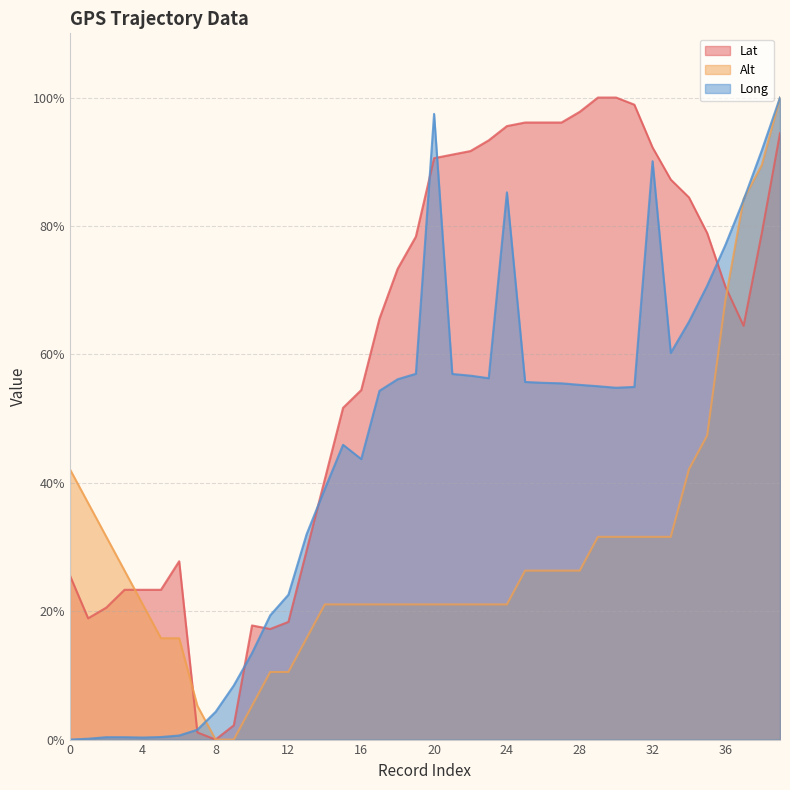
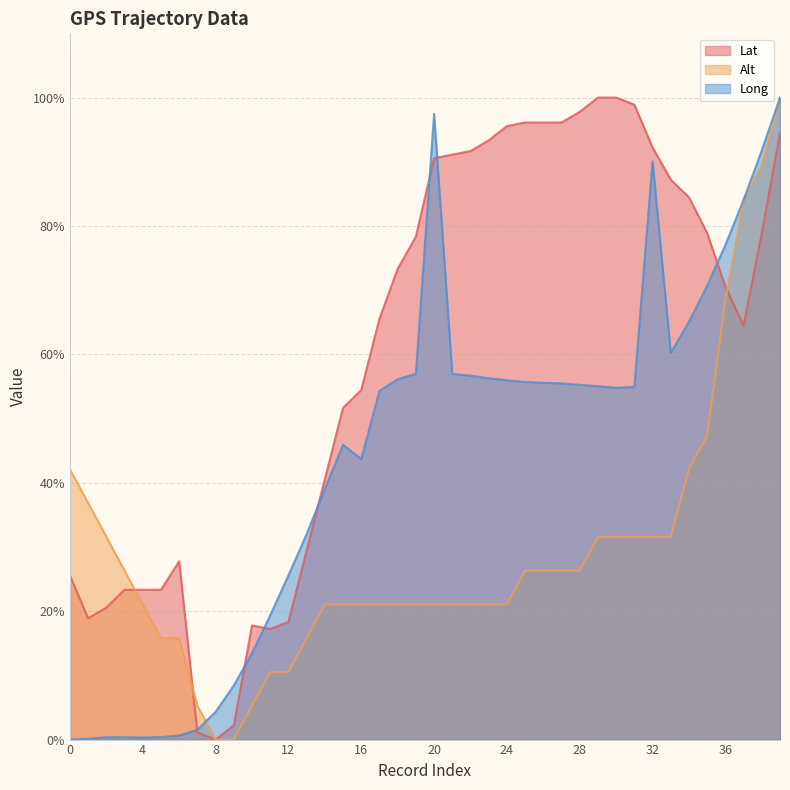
Long, 12: 23% -> 26%
Long, 24: 85% -> 56%
